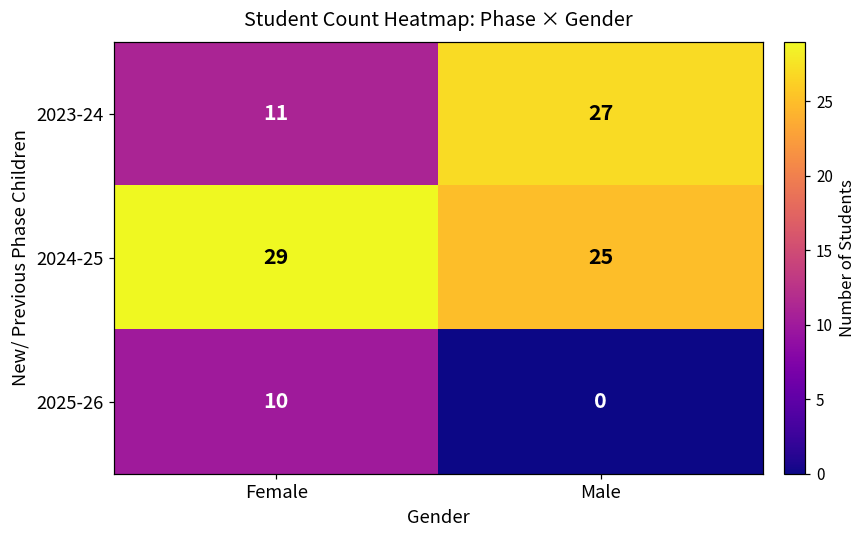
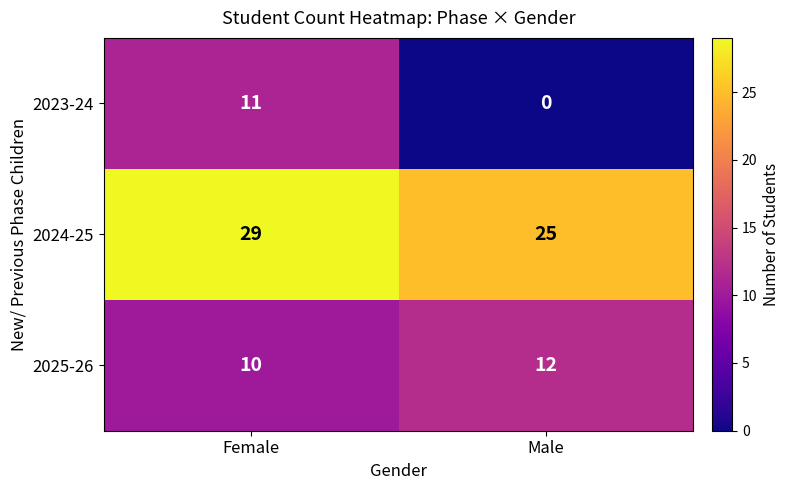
2023-24, Male: 27 -> 0
2025-26, Male: 0 -> 12
